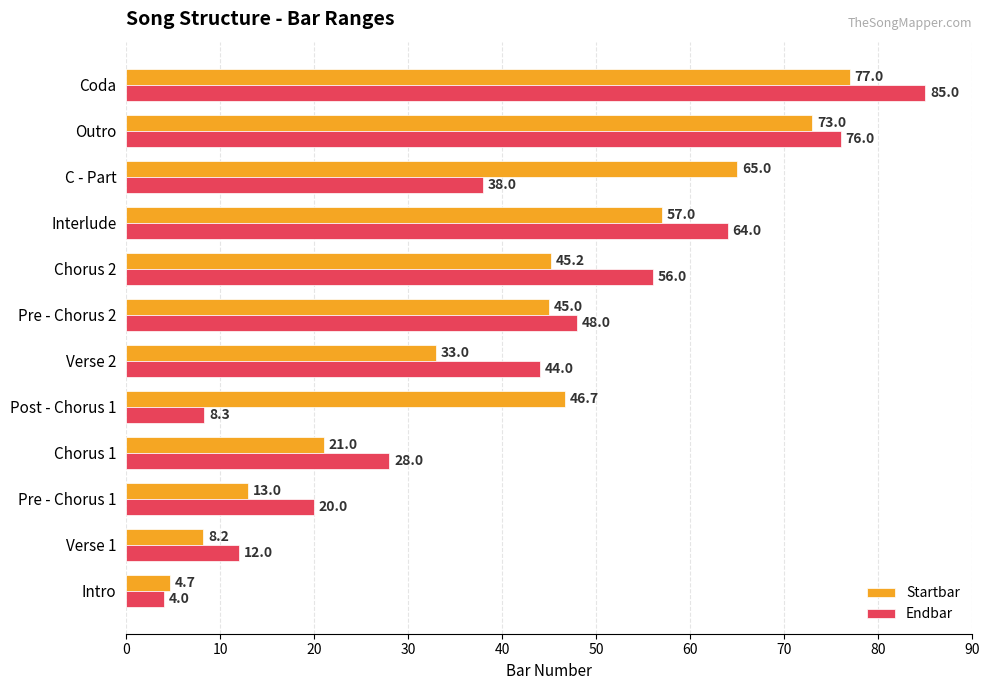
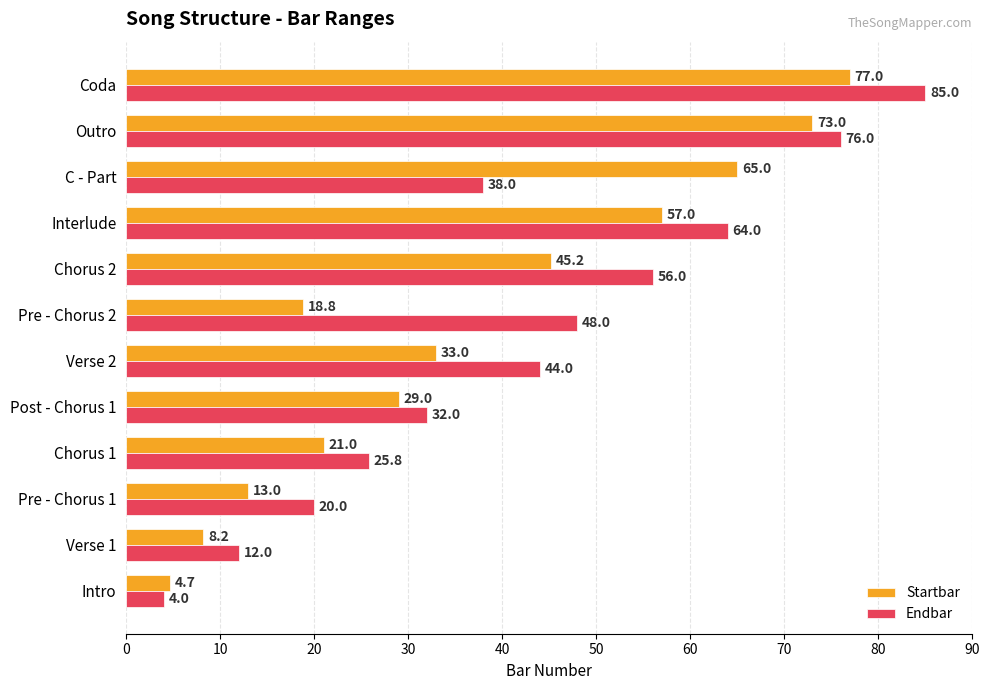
Startbar, Pre - Chorus 2: 45.0 -> 18.8
Startbar, Post - Chorus 1: 46.7 -> 29.0
Endbar, Post - Chorus 1: 8.3 -> 32.0
Endbar, Chorus 1: 28.0 -> 25.8
